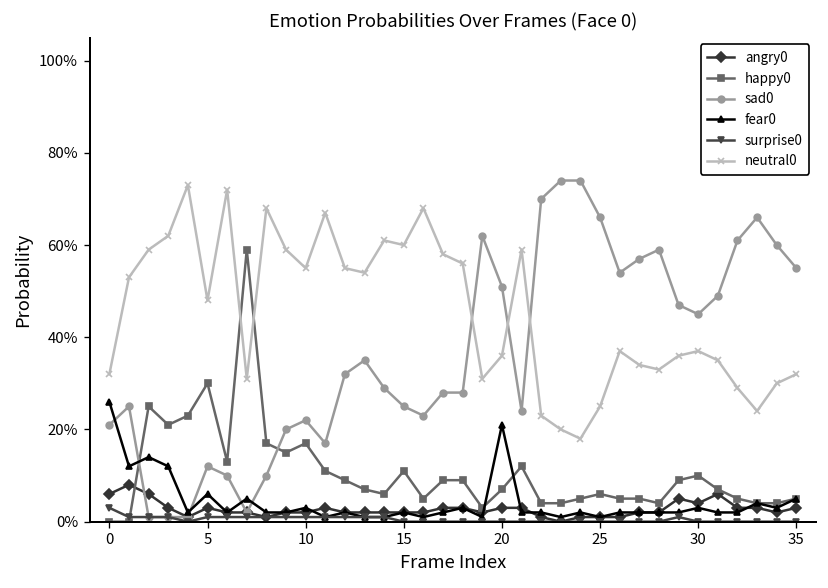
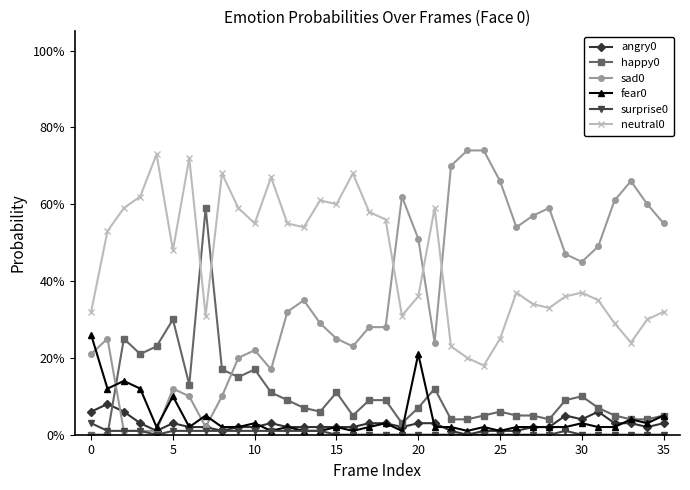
fear0, 5: 6% -> 10%
